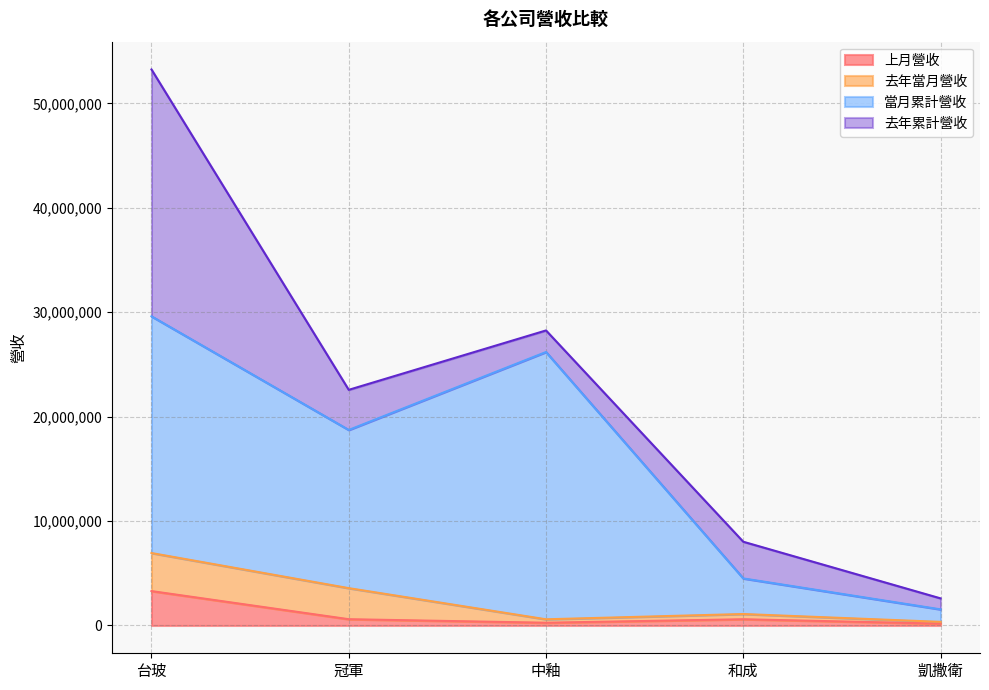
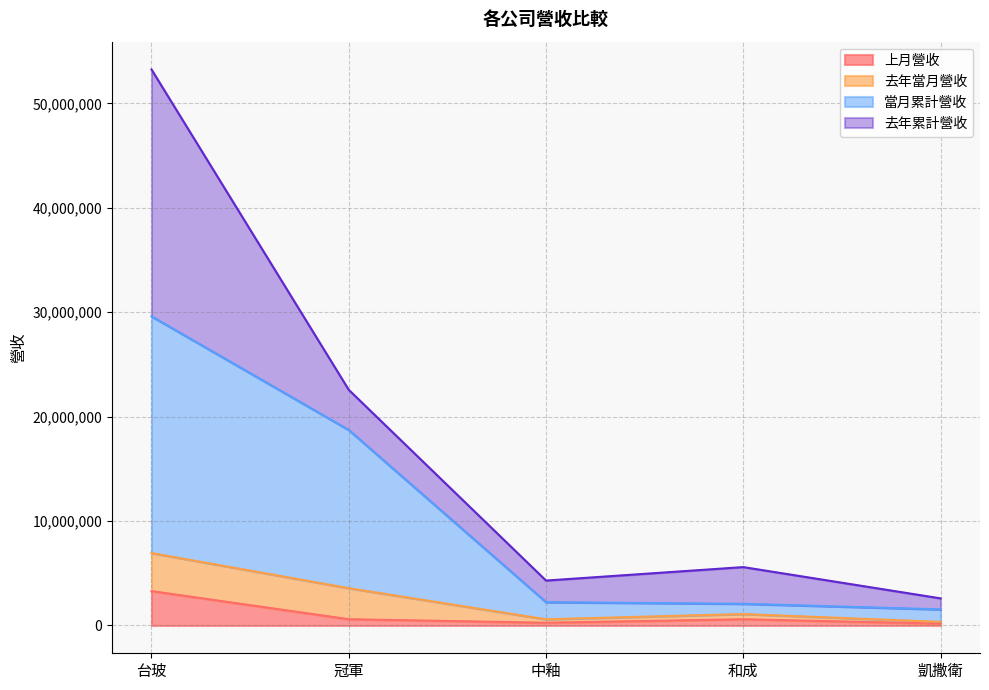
當月累計營收, 中釉: 25,600,000 -> 1,600,000
當月累計營收, 和成: 3,400,000 -> 1,000,000
